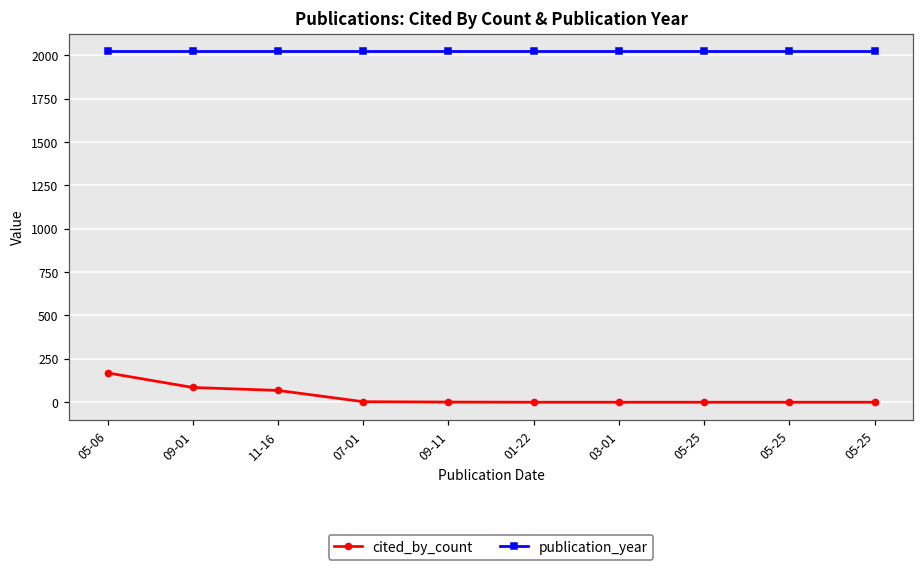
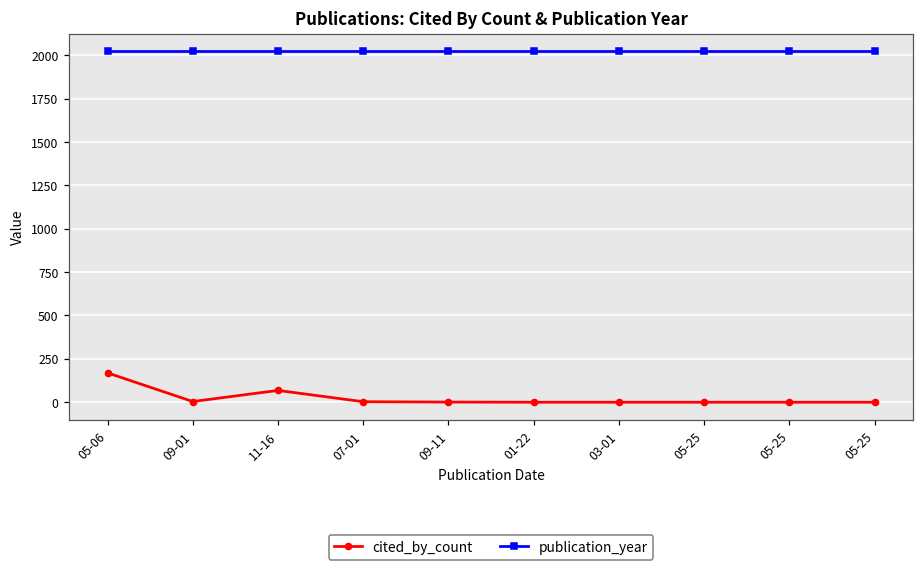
cited_by_count, 09-01: 90 -> 0
